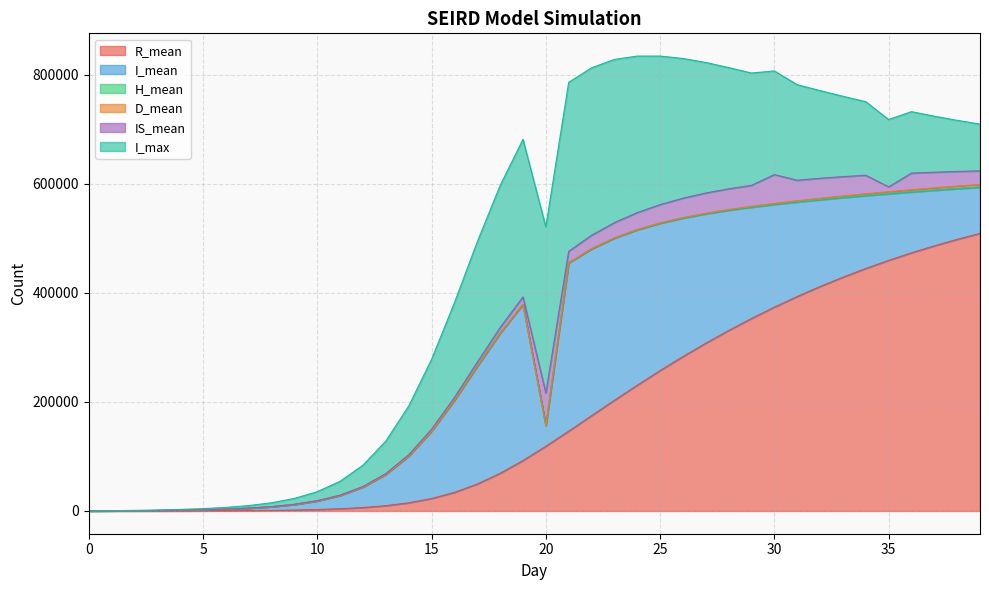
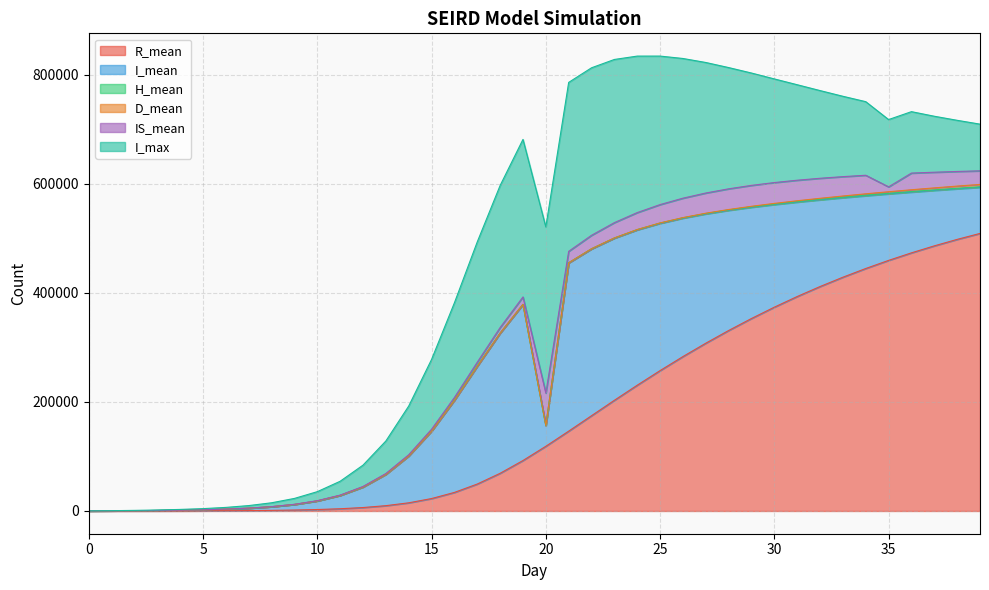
IS_mean, 30: 50000 -> 40000
